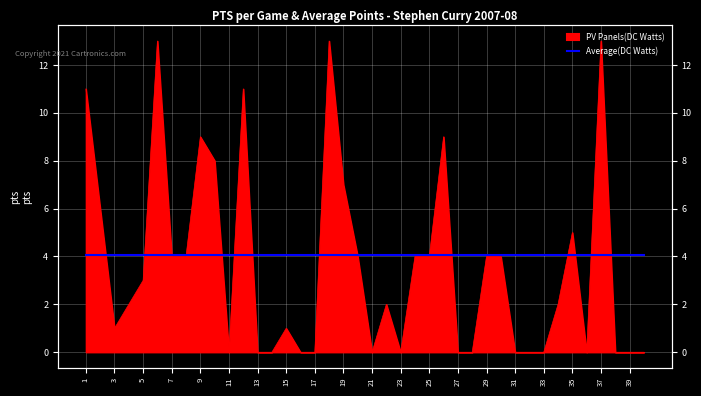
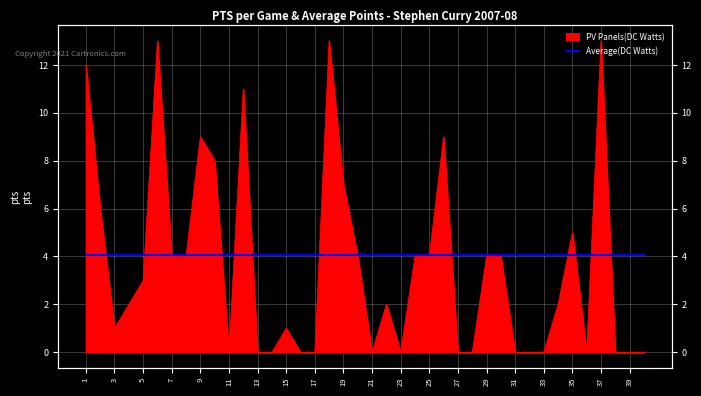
PV Panels(DC Watts), 1: 11 -> 12
